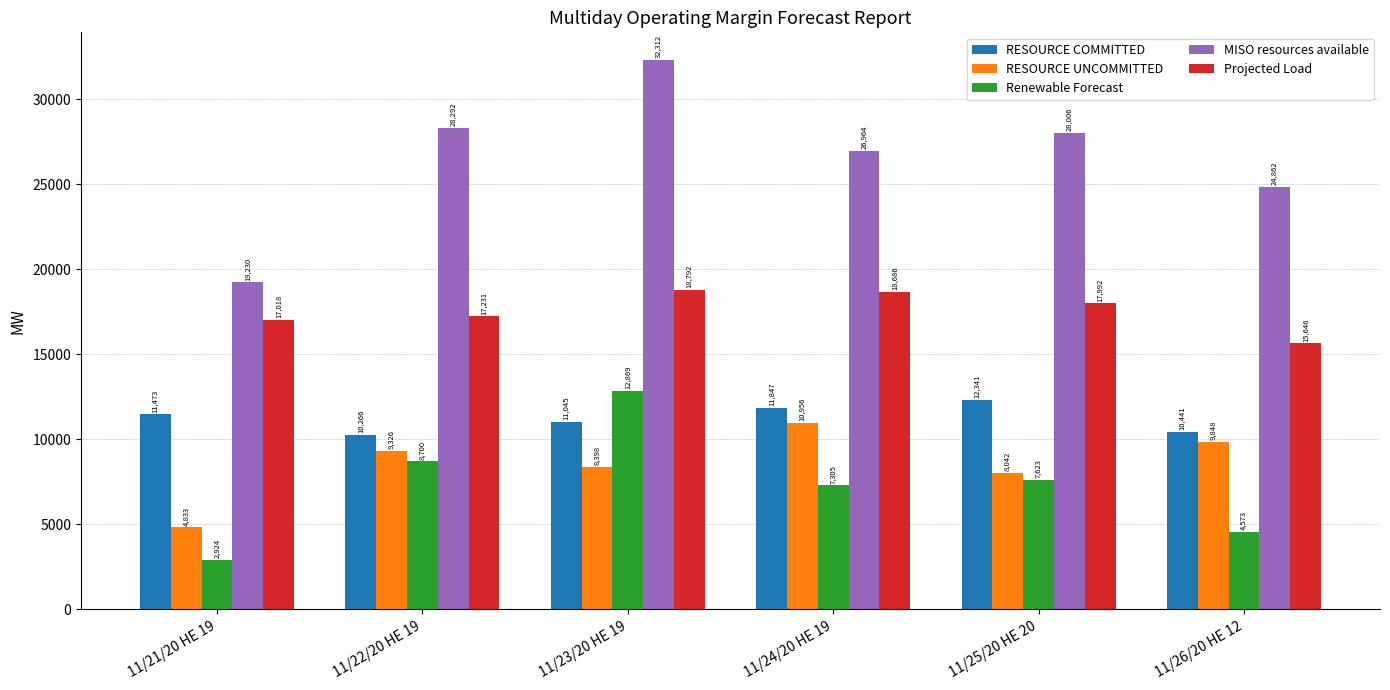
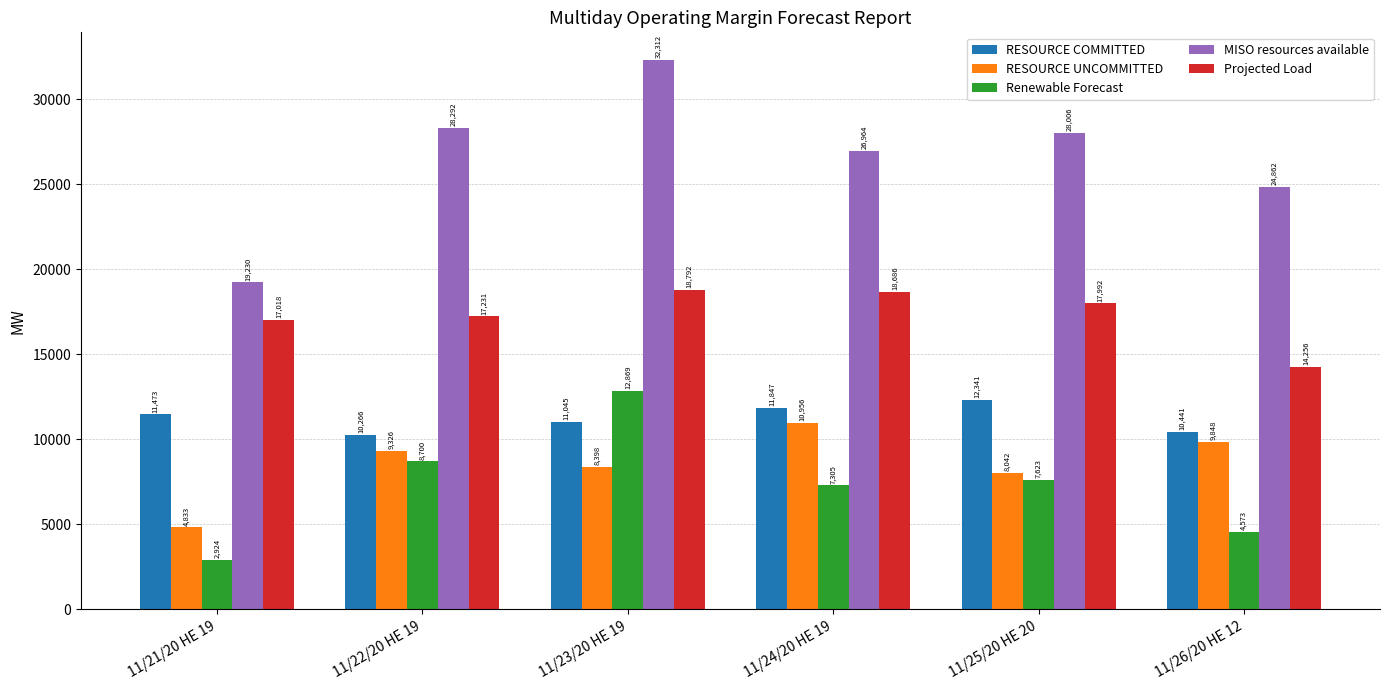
Projected Load, 11/26/20 HE 12: 15,646 -> 14,256
